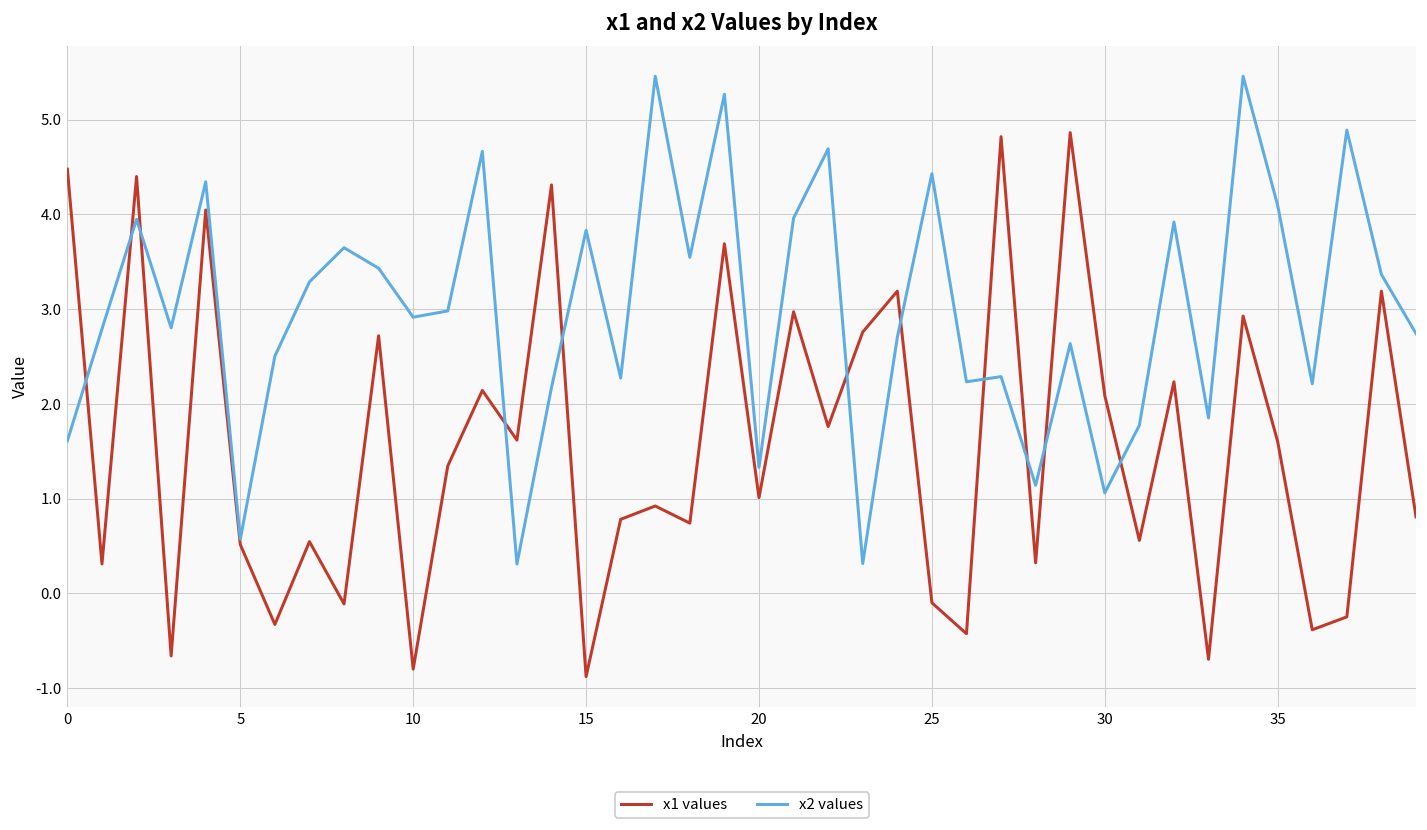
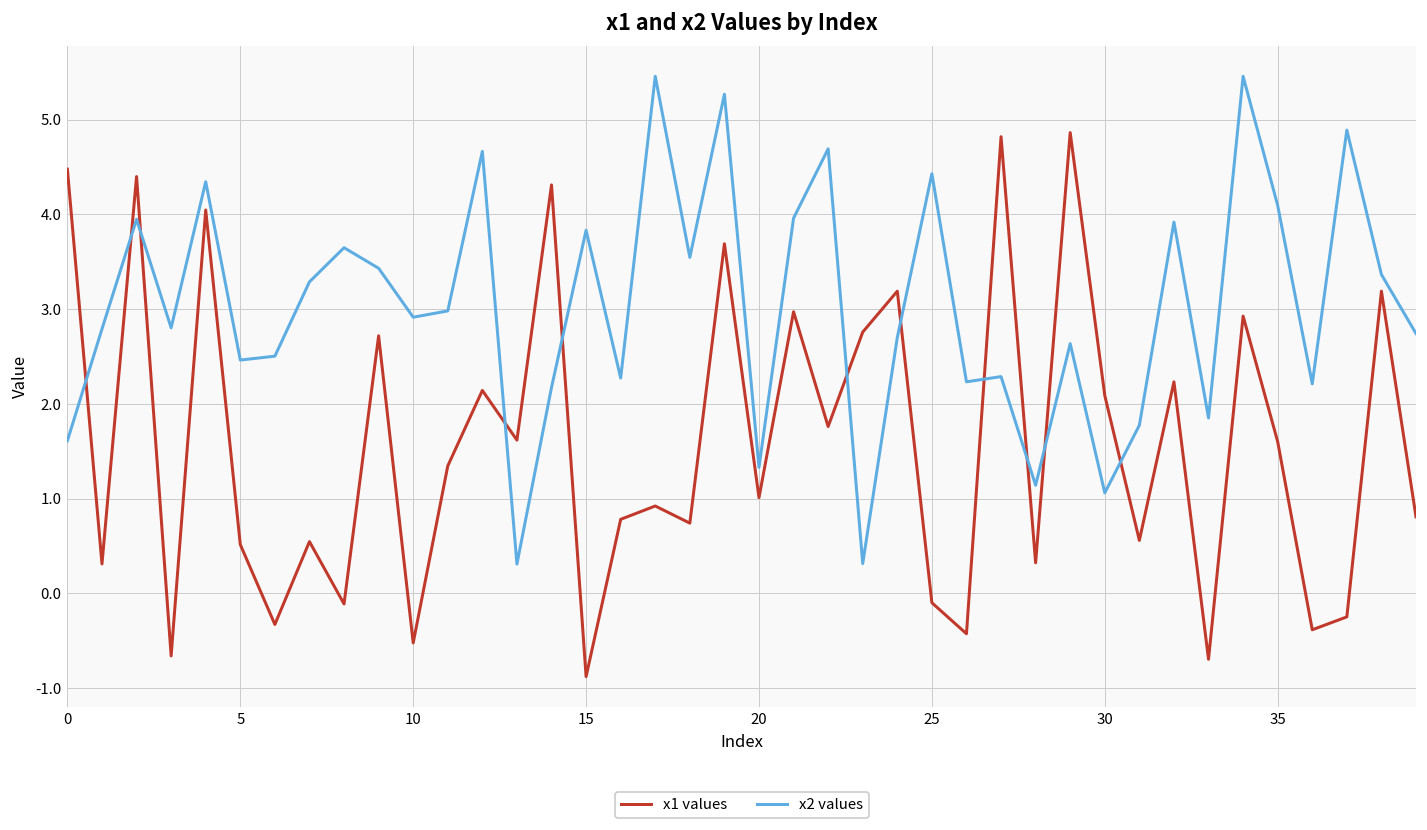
x2 values, 5: 0.6 -> 2.5
x1 values, 10: -0.8 -> -0.5
